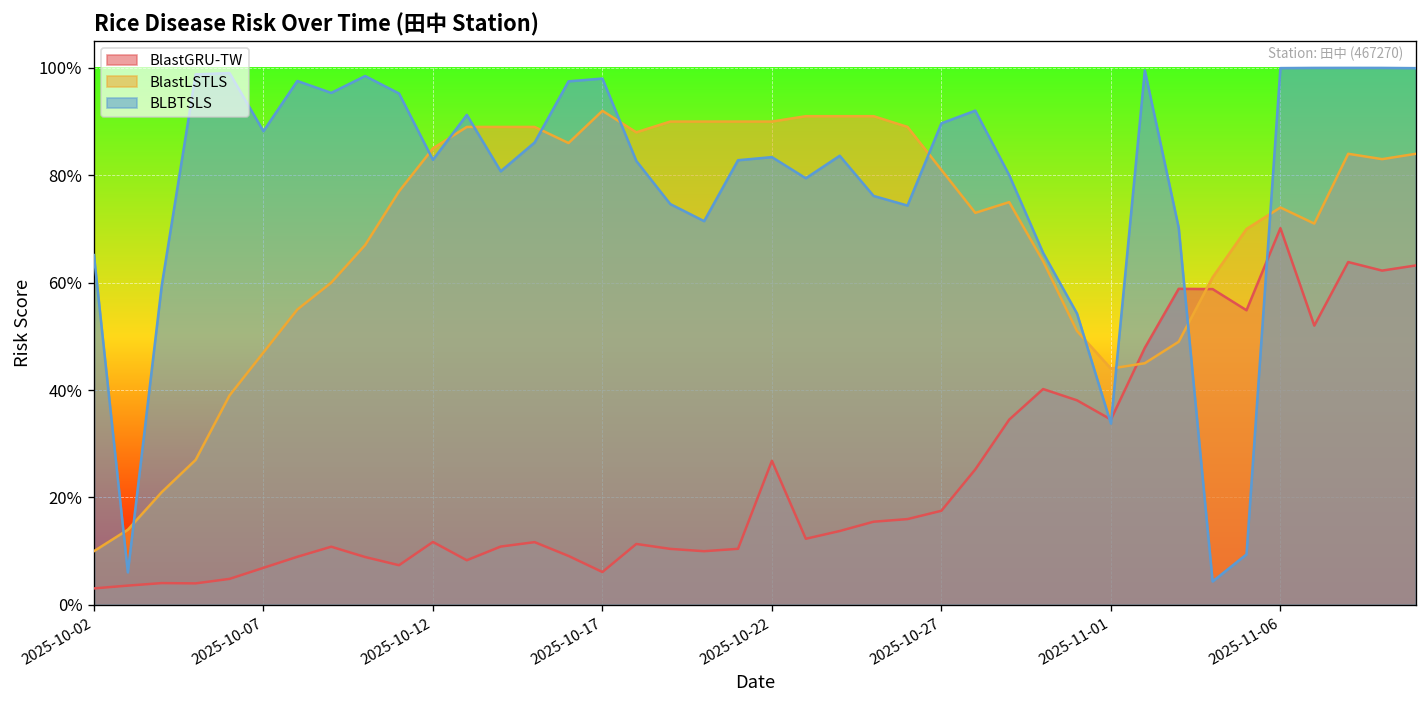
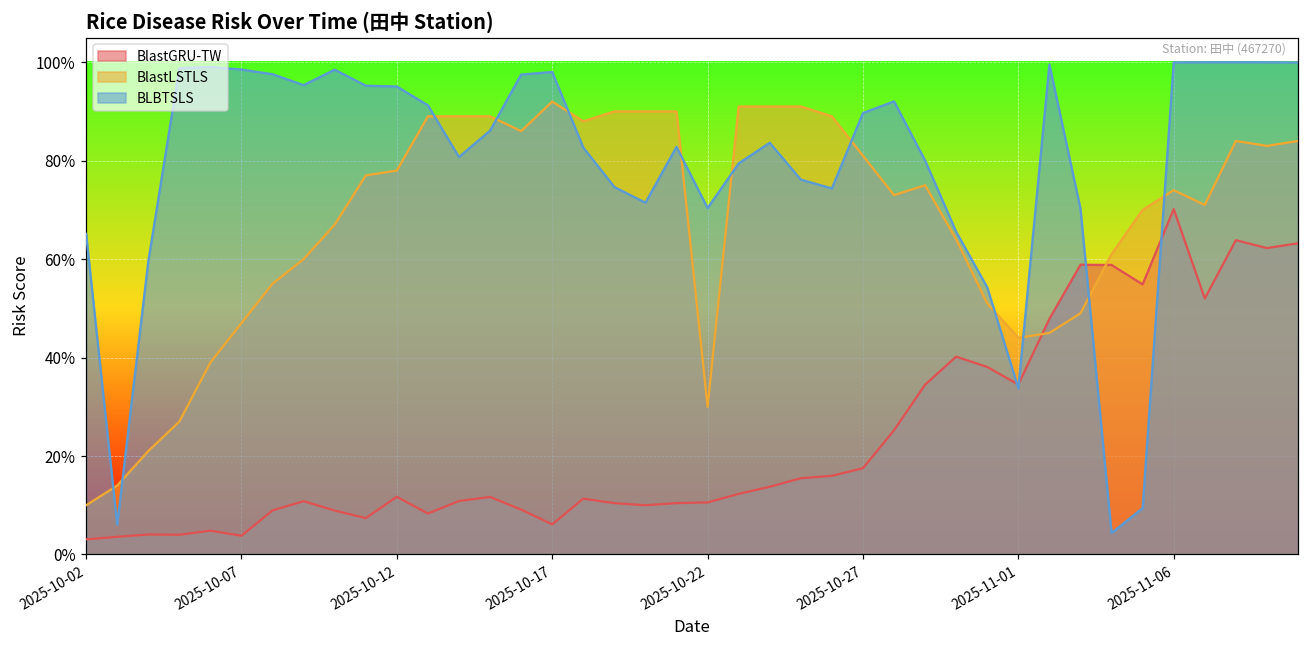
BlastGRU-TW, 2025-10-07: 7% -> 4%
BLBTSLS, 2025-10-07: 88% -> 99%
BlastLSTLS, 2025-10-12: 85% -> 78%
BLBTSLS, 2025-10-12: 83% -> 95%
BlastGRU-TW, 2025-10-22: 27% -> 11%
BlastLSTLS, 2025-10-22: 90% -> 30%
BLBTSLS, 2025-10-22: 83% -> 70%
